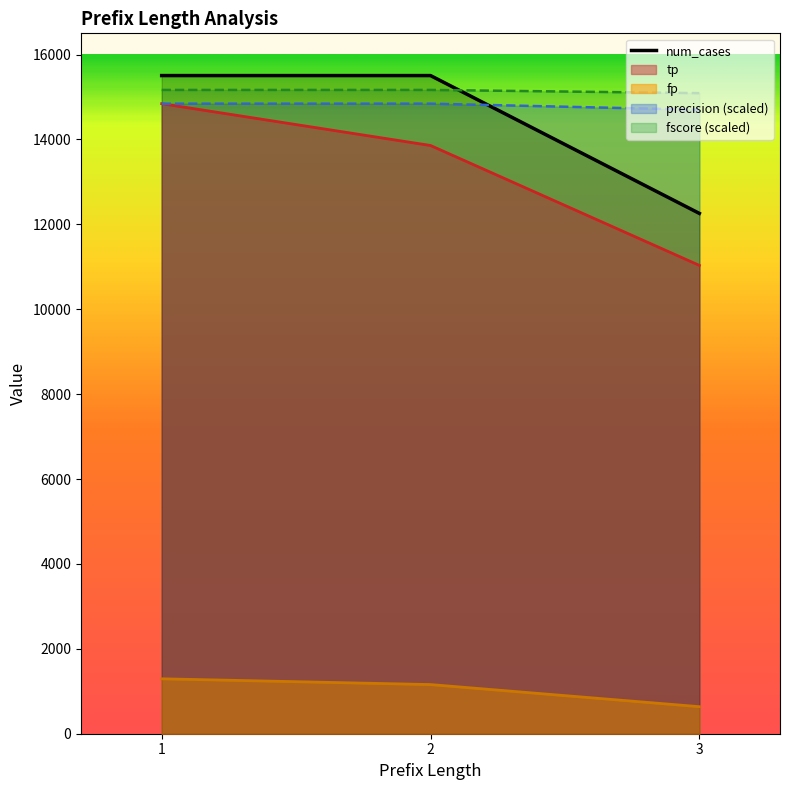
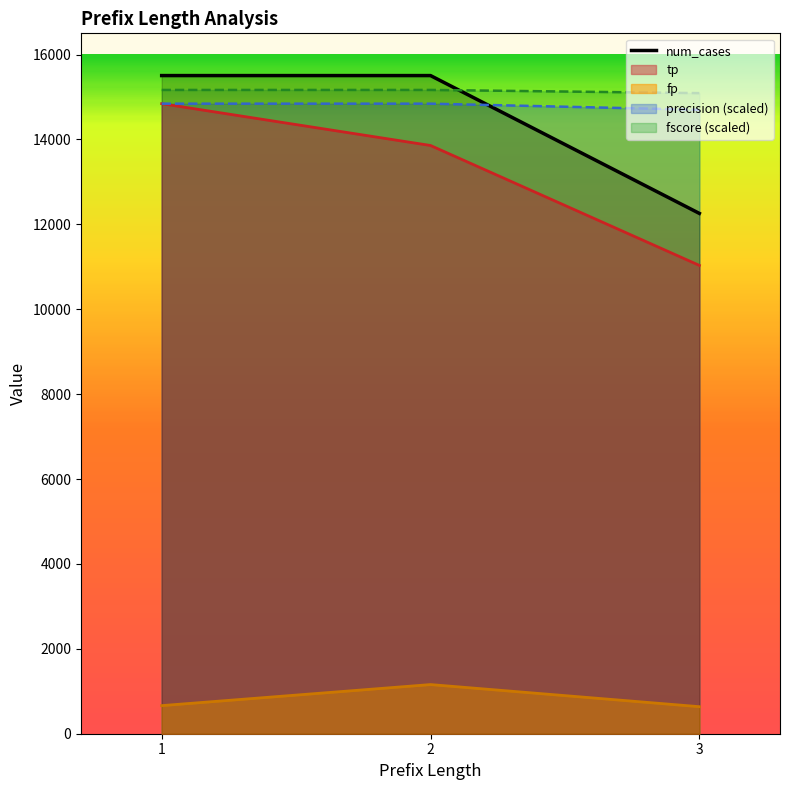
fp, 1: 1300 -> 700
